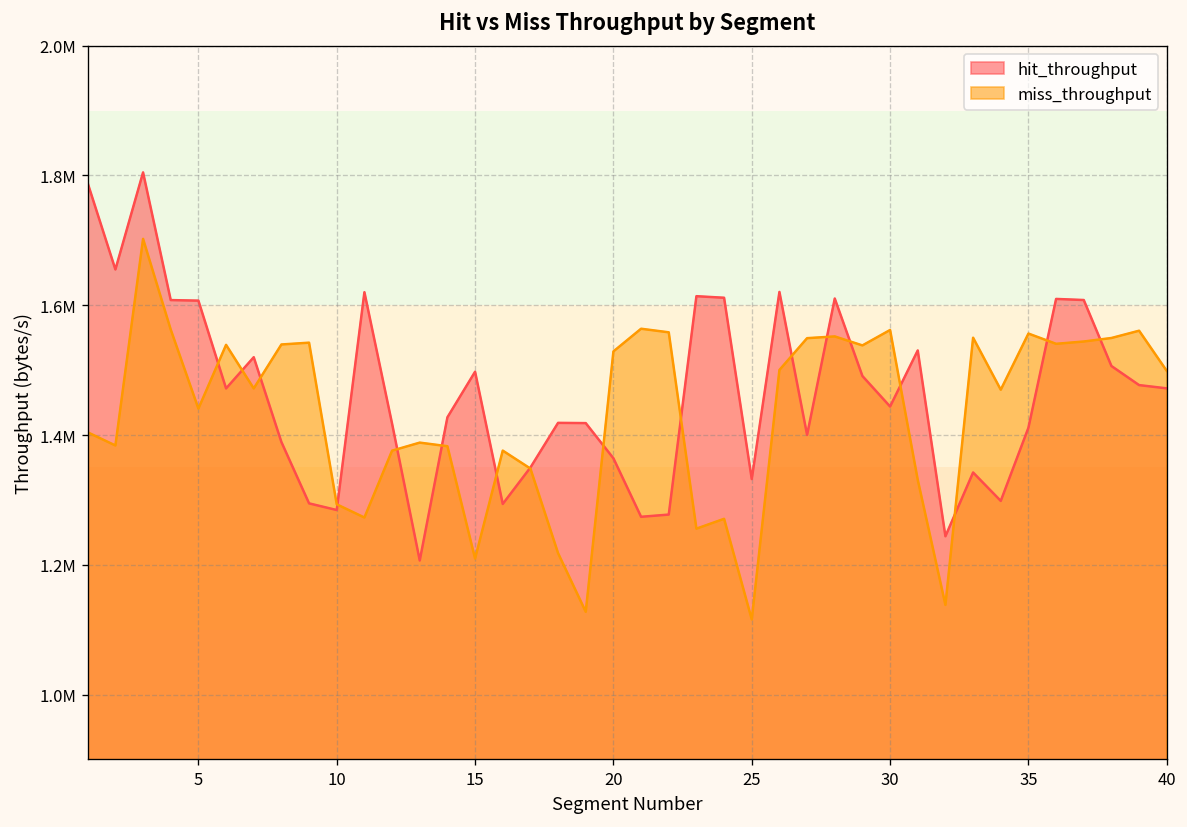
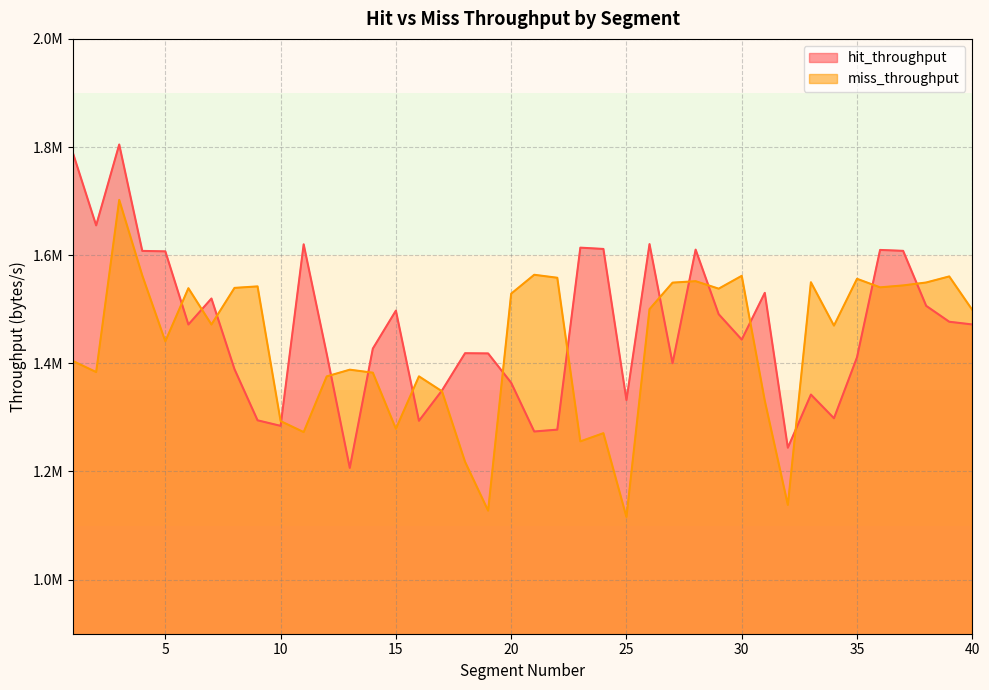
miss_throughput, 15: 1210000 -> 1280000
